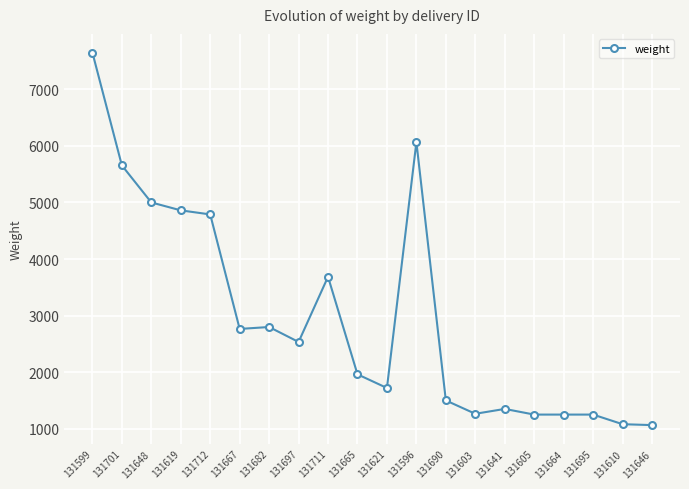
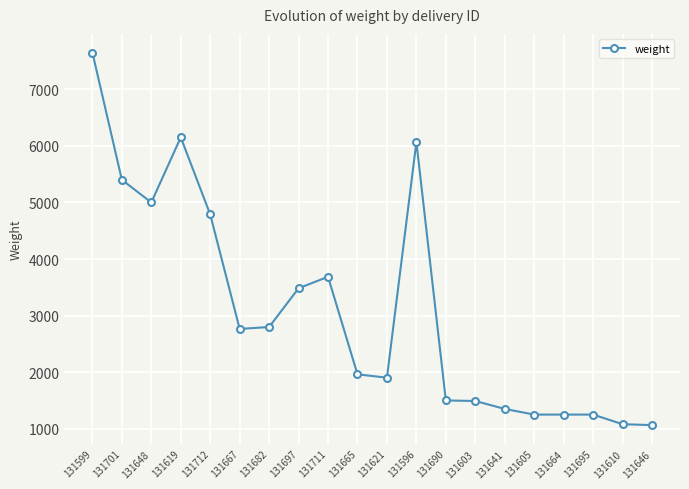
131701: 5700 -> 5400
131619: 4900 -> 6200
131697: 2500 -> 3500
131621: 1700 -> 1900
131603: 1300 -> 1500
